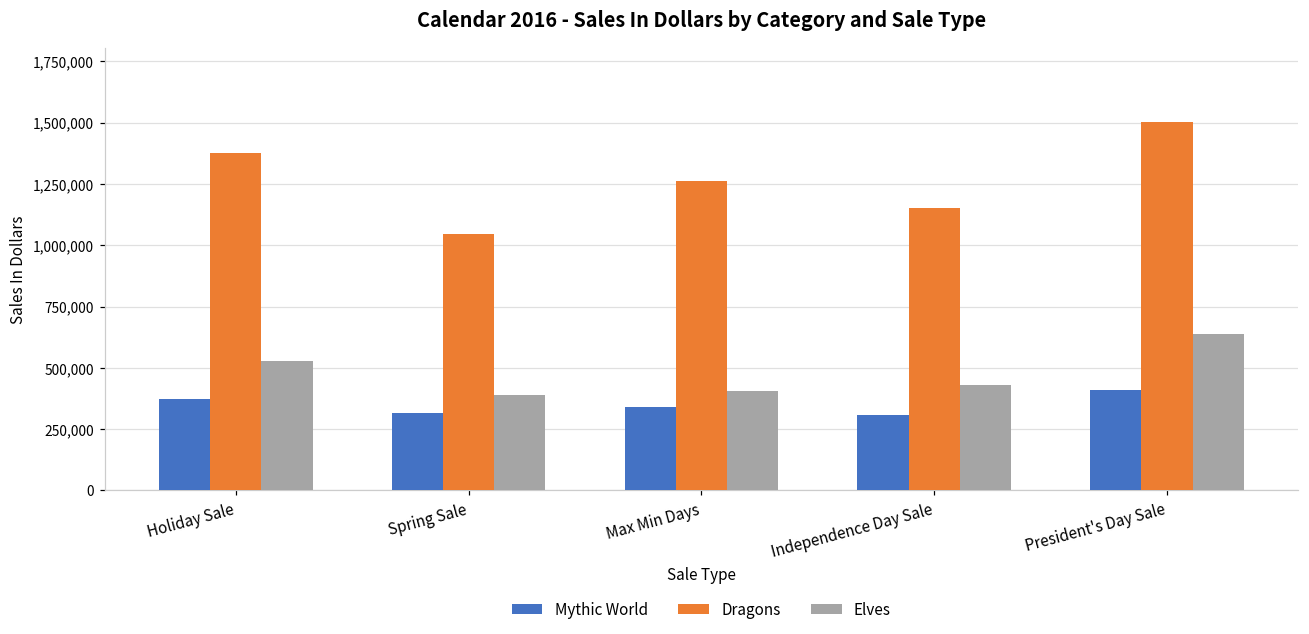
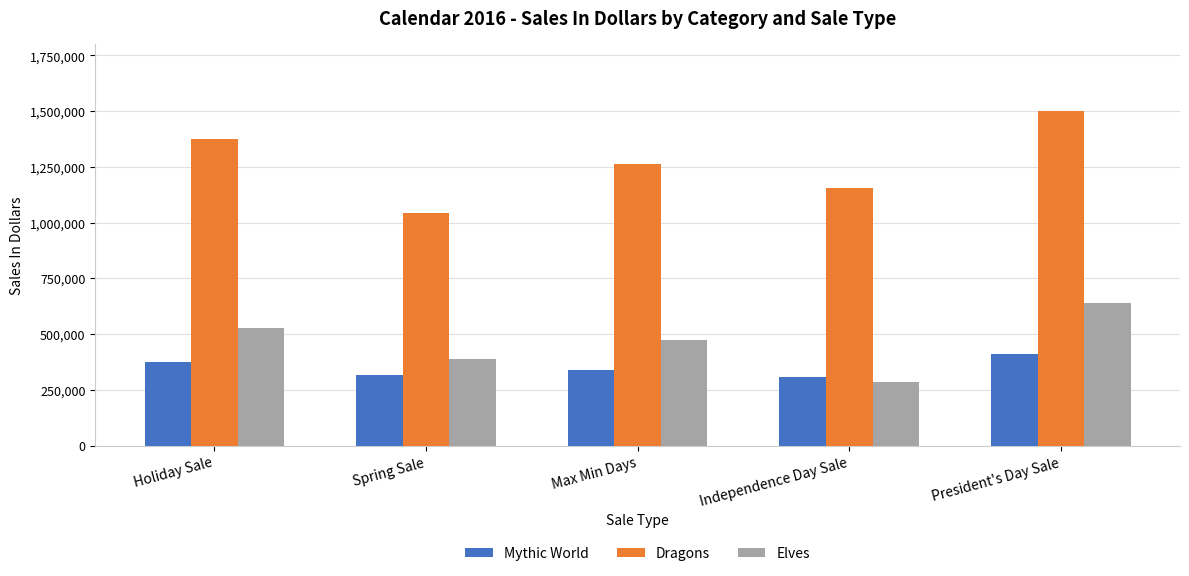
Elves, Max Min Days: 410,000 -> 470,000
Elves, Independence Day Sale: 430,000 -> 290,000
